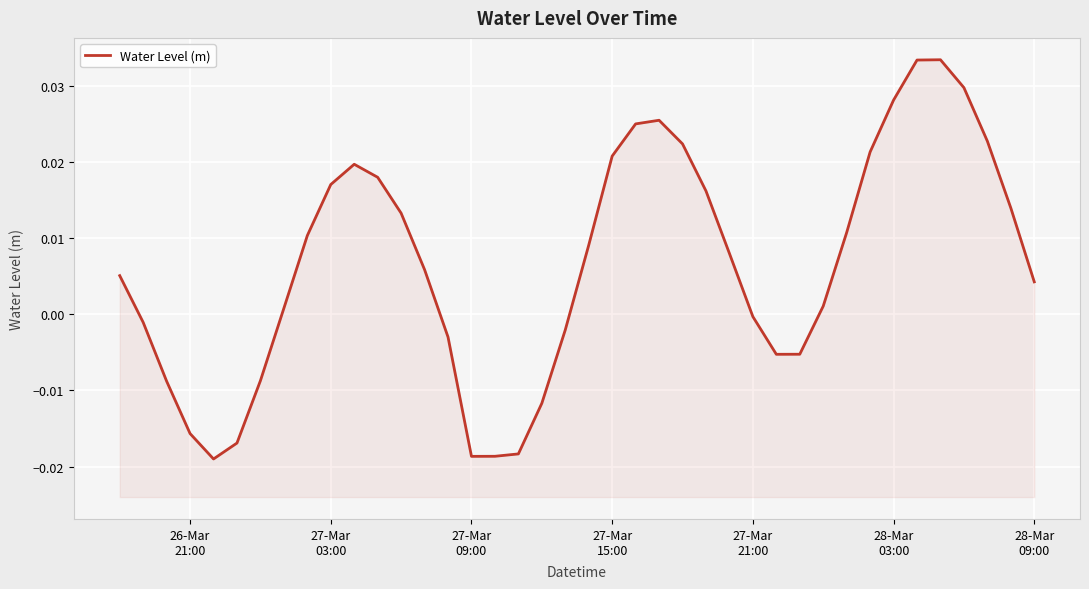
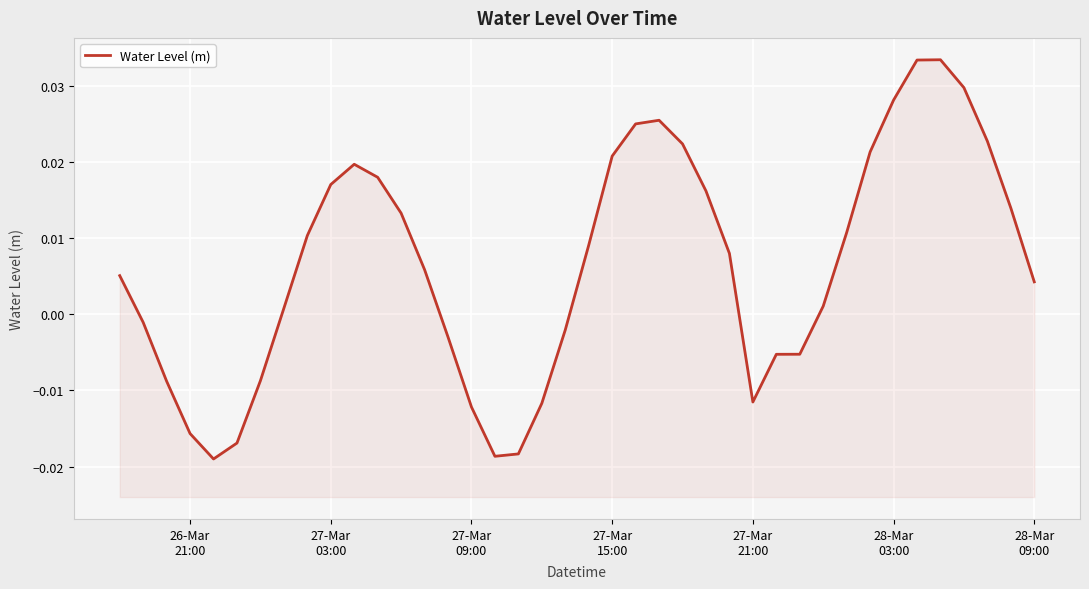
27-Mar 09:00: -0.019 -> -0.012
27-Mar 21:00: 0.000 -> -0.012
